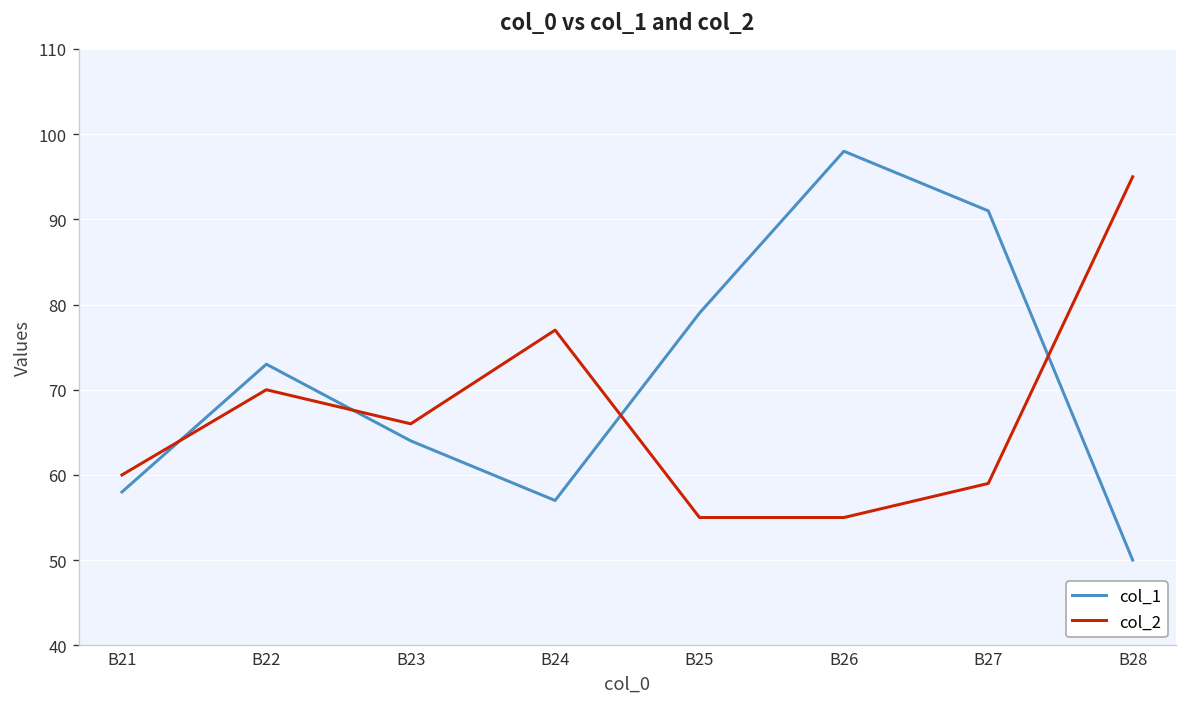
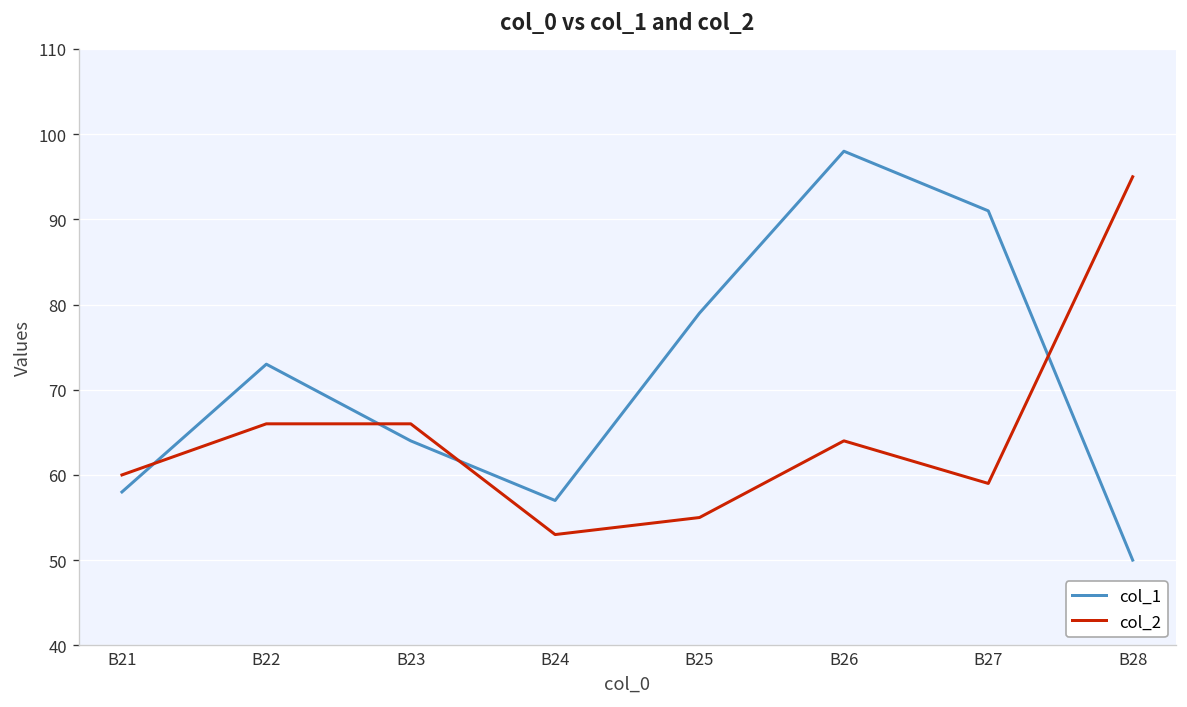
col_2, B22: 70 -> 66
col_2, B24: 77 -> 53
col_2, B26: 55 -> 64
